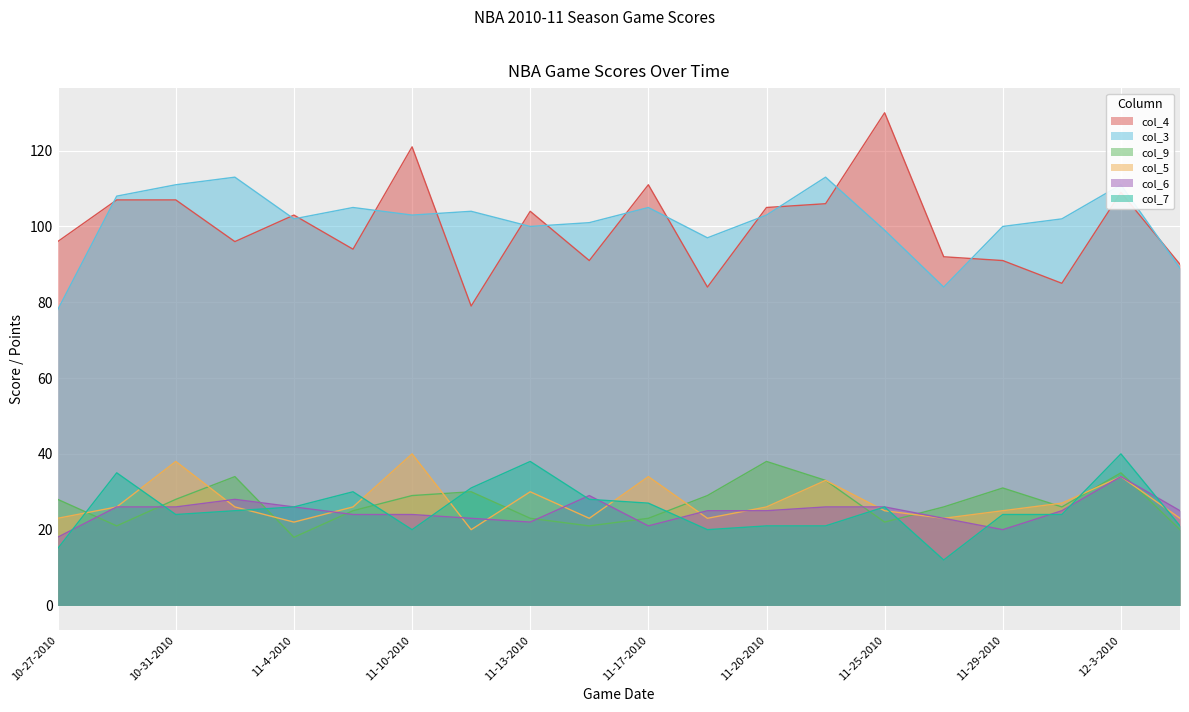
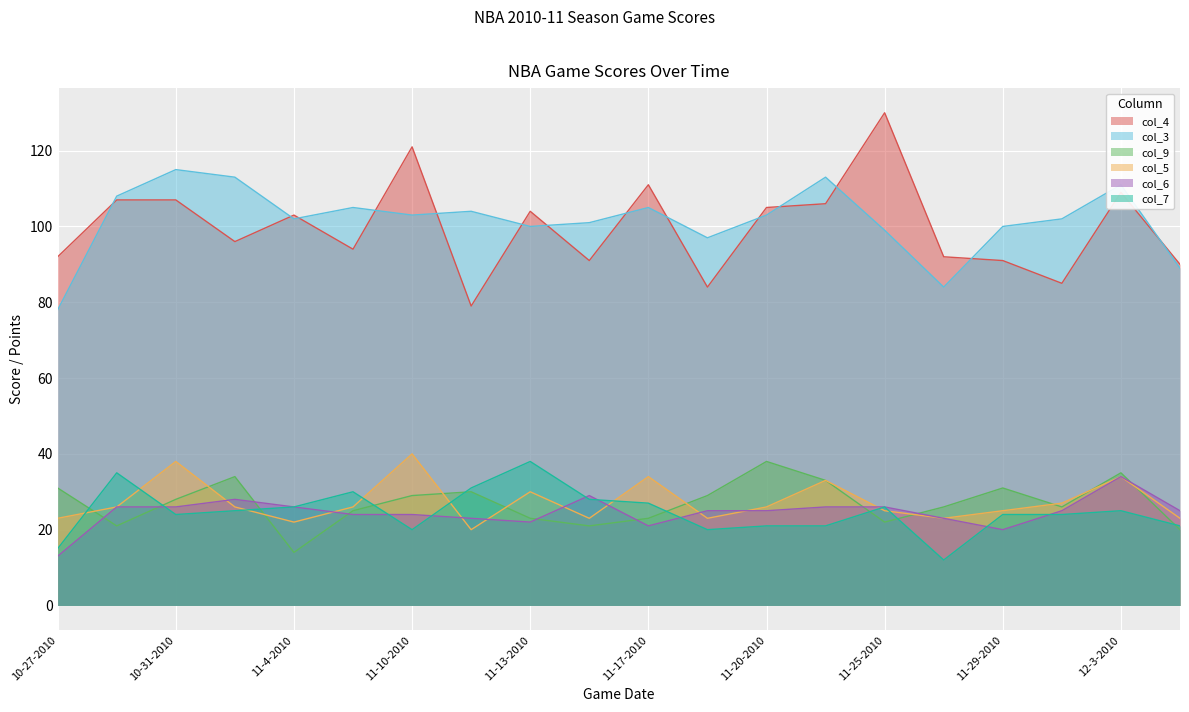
col_4, 10-27-2010: 96 -> 92
col_9, 10-27-2010: 28 -> 31
col_6, 10-27-2010: 18 -> 13
col_3, 10-31-2010: 111 -> 115
col_9, 11-4-2010: 18 -> 14
col_7, 12-3-2010: 40 -> 25
